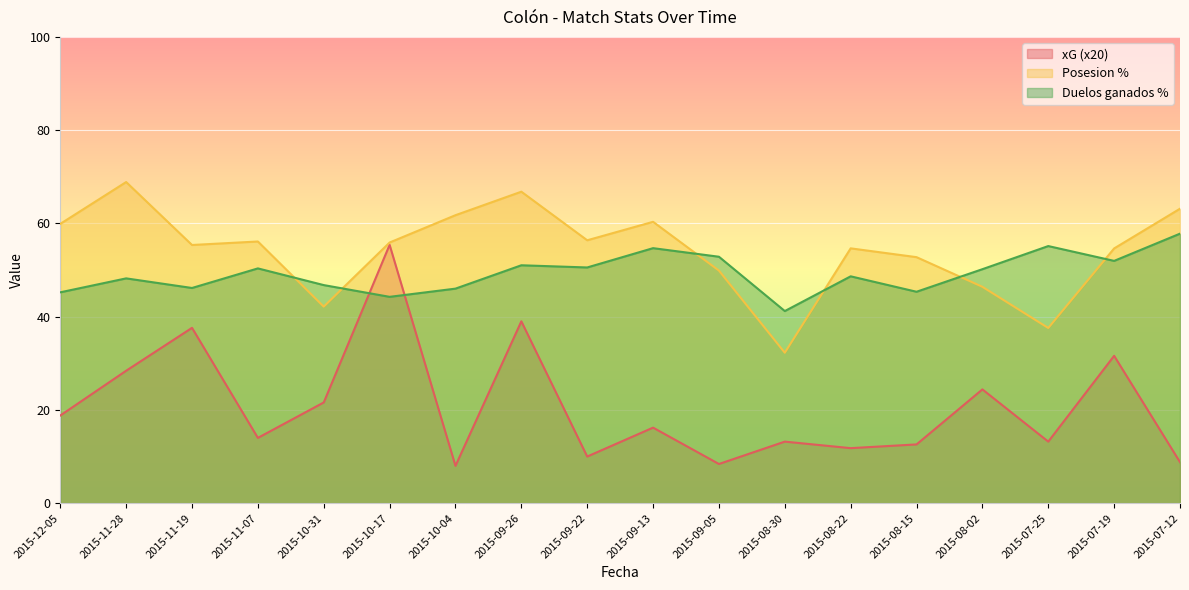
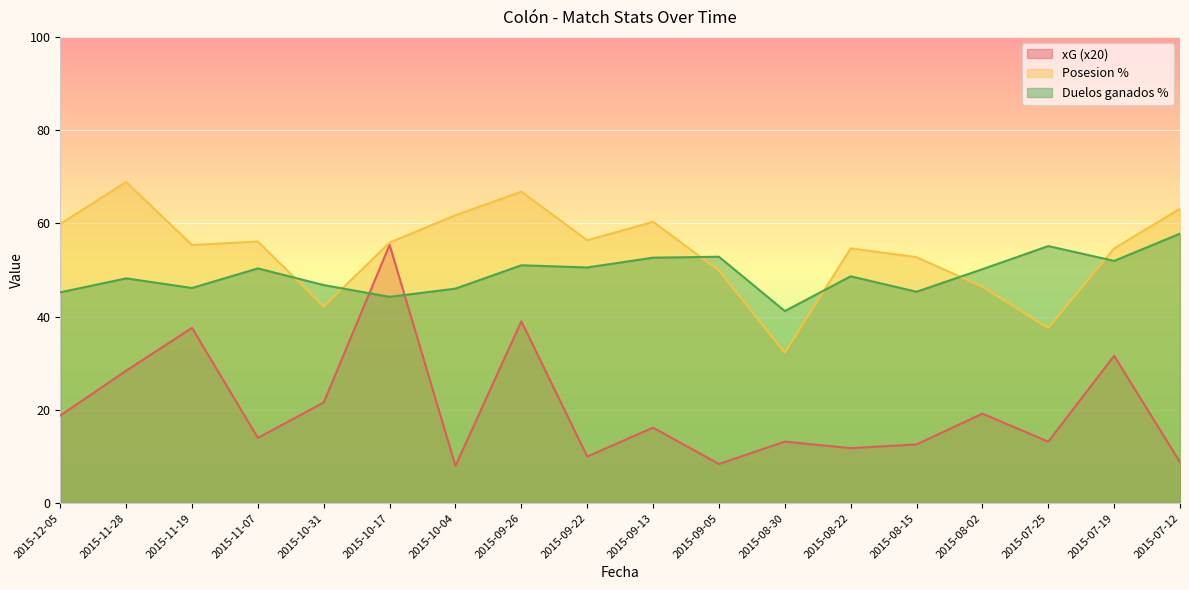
Duelos ganados %, 2015-09-13: 55 -> 53
xG (x20), 2015-08-02: 24 -> 19
